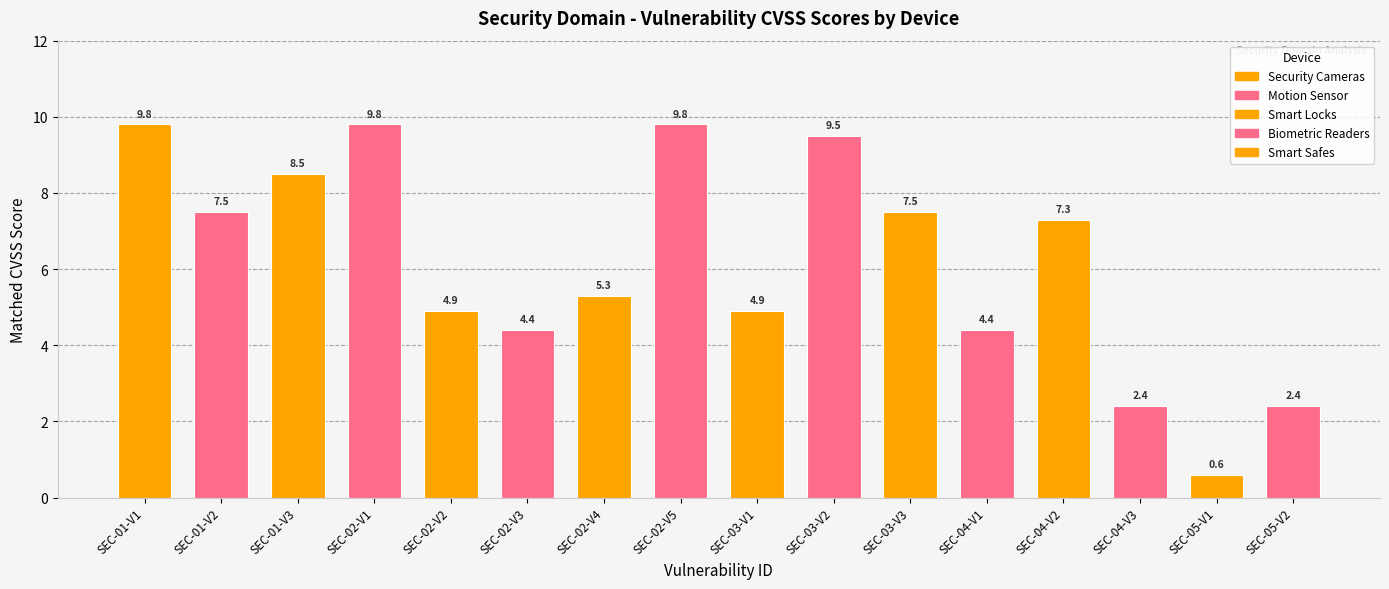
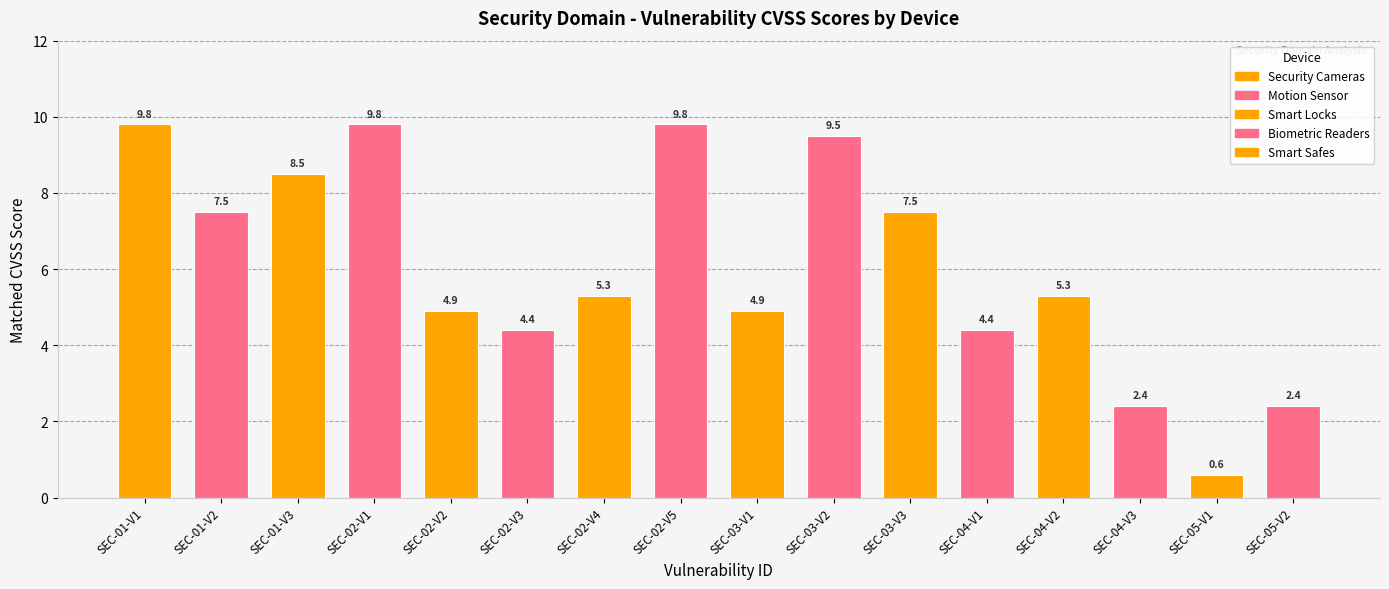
SEC-04-V2: 7.3 -> 5.3
